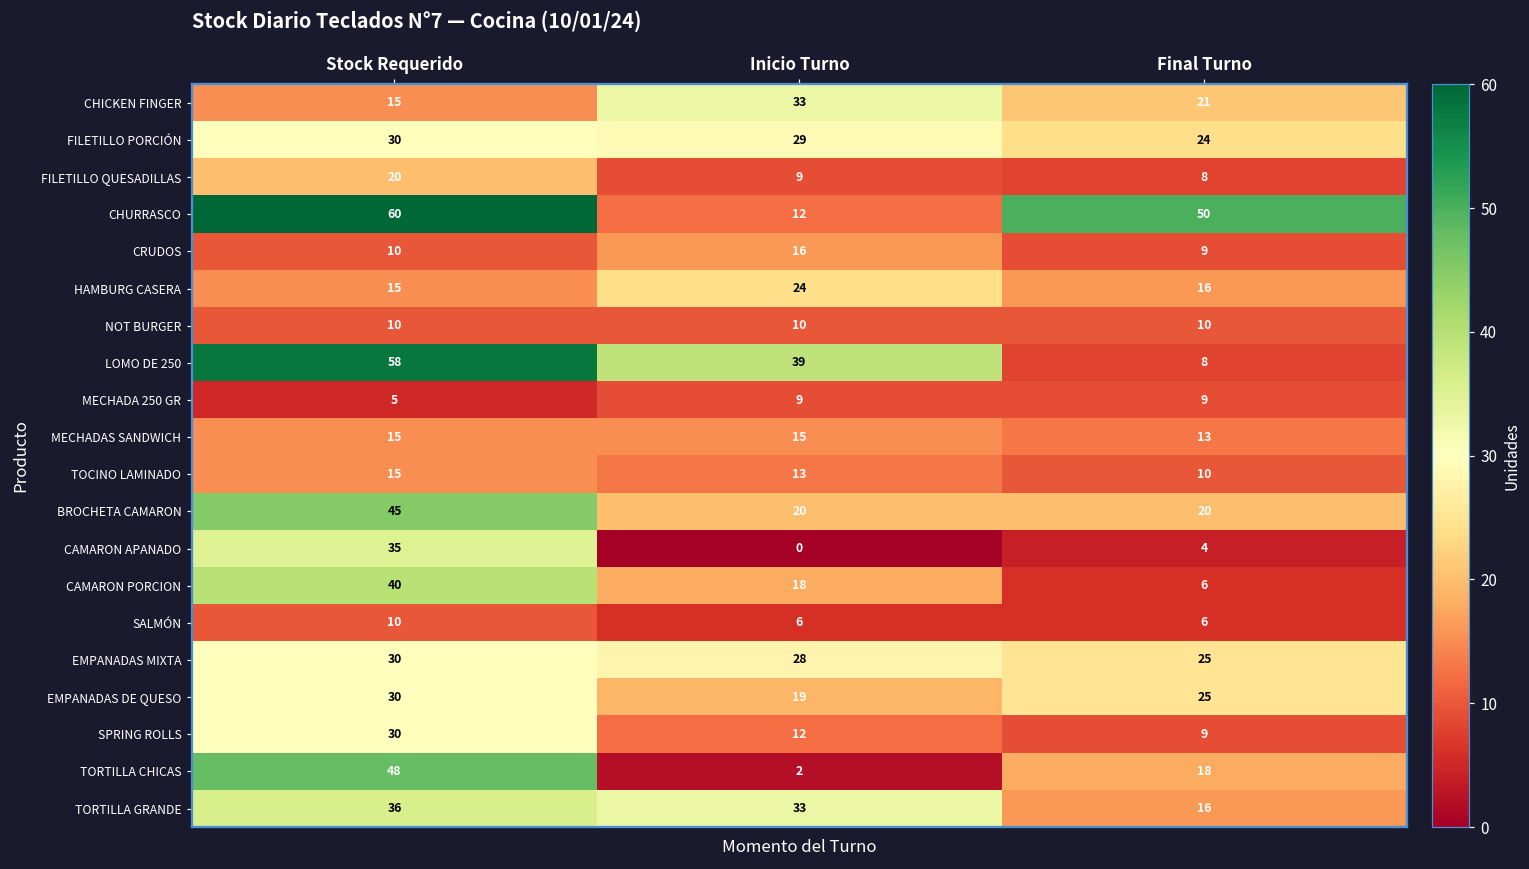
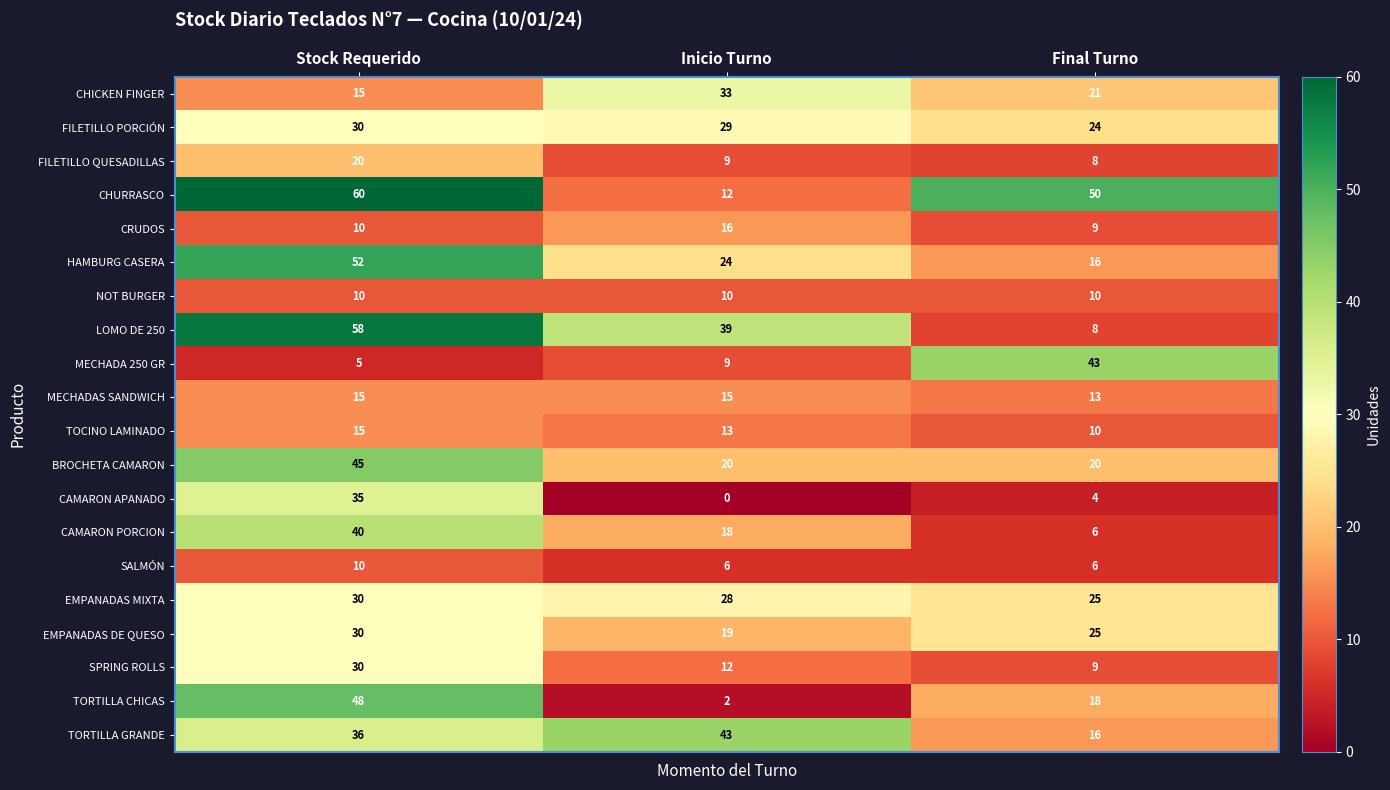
HAMBURG CASERA, Stock Requerido: 15 -> 52
MECHADA 250 GR, Final Turno: 9 -> 43
TORTILLA GRANDE, Inicio Turno: 33 -> 43
